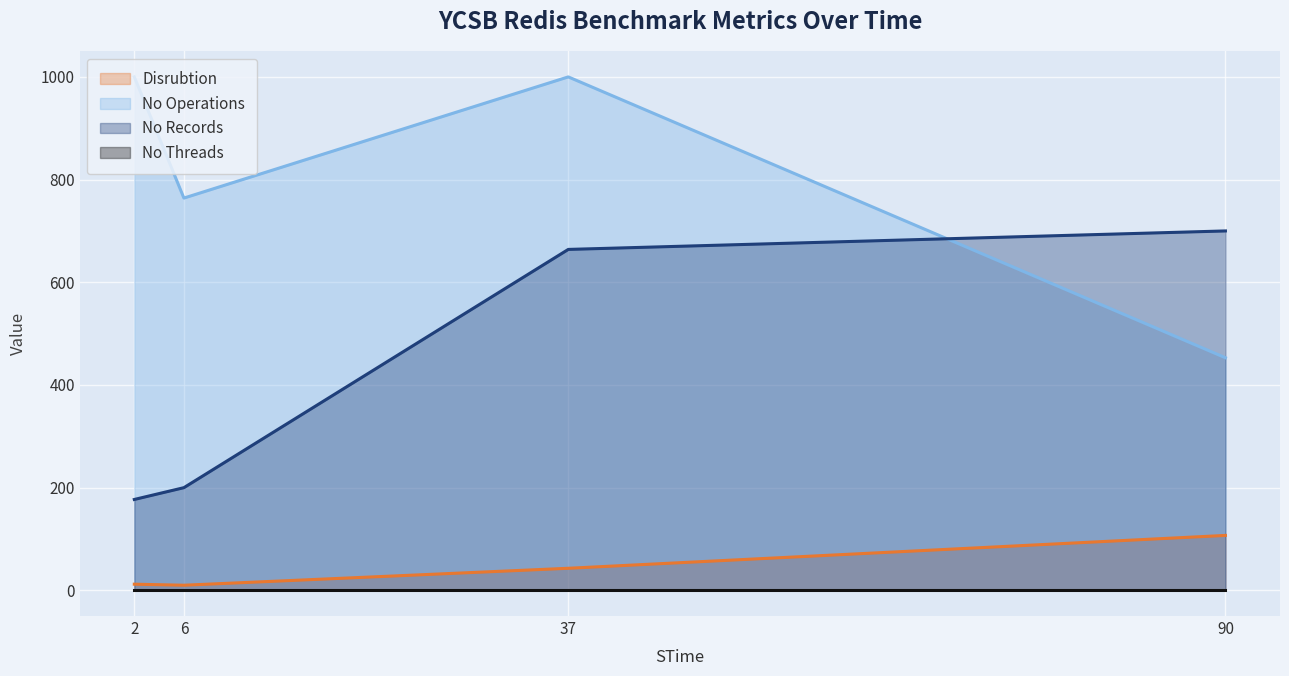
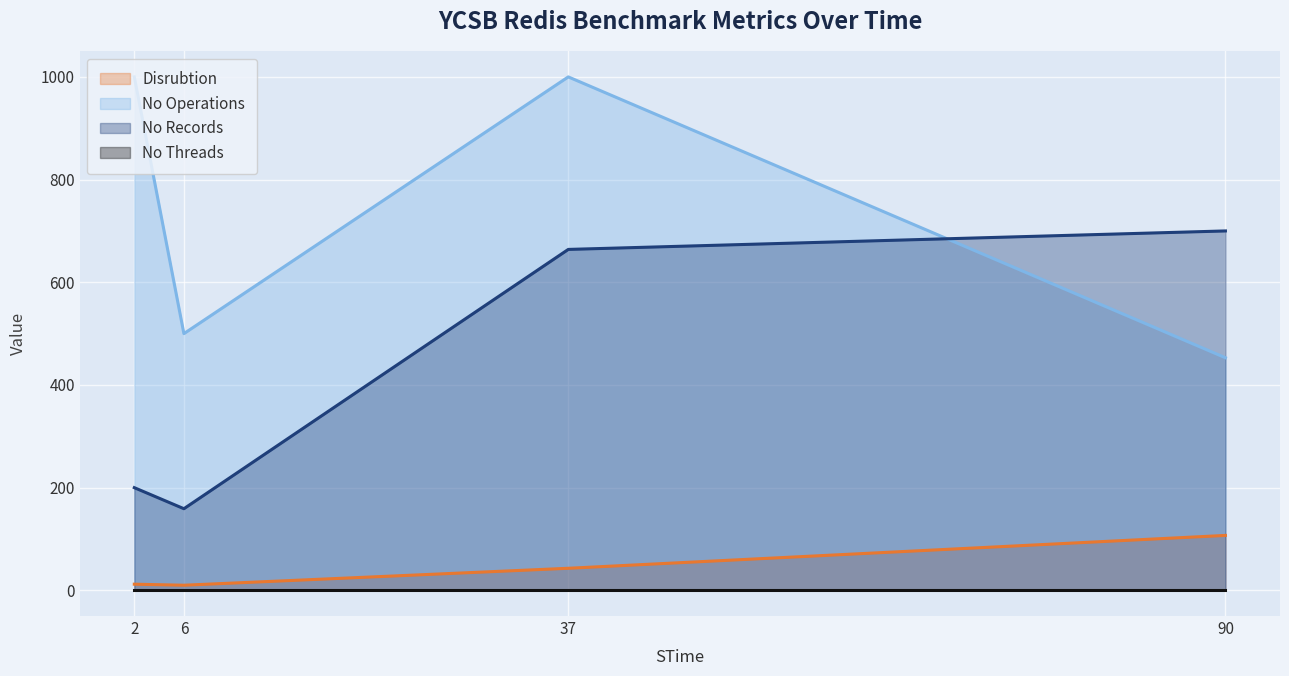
No Records, 2: 180 -> 200
No Operations, 6: 760 -> 500
No Records, 6: 200 -> 160
